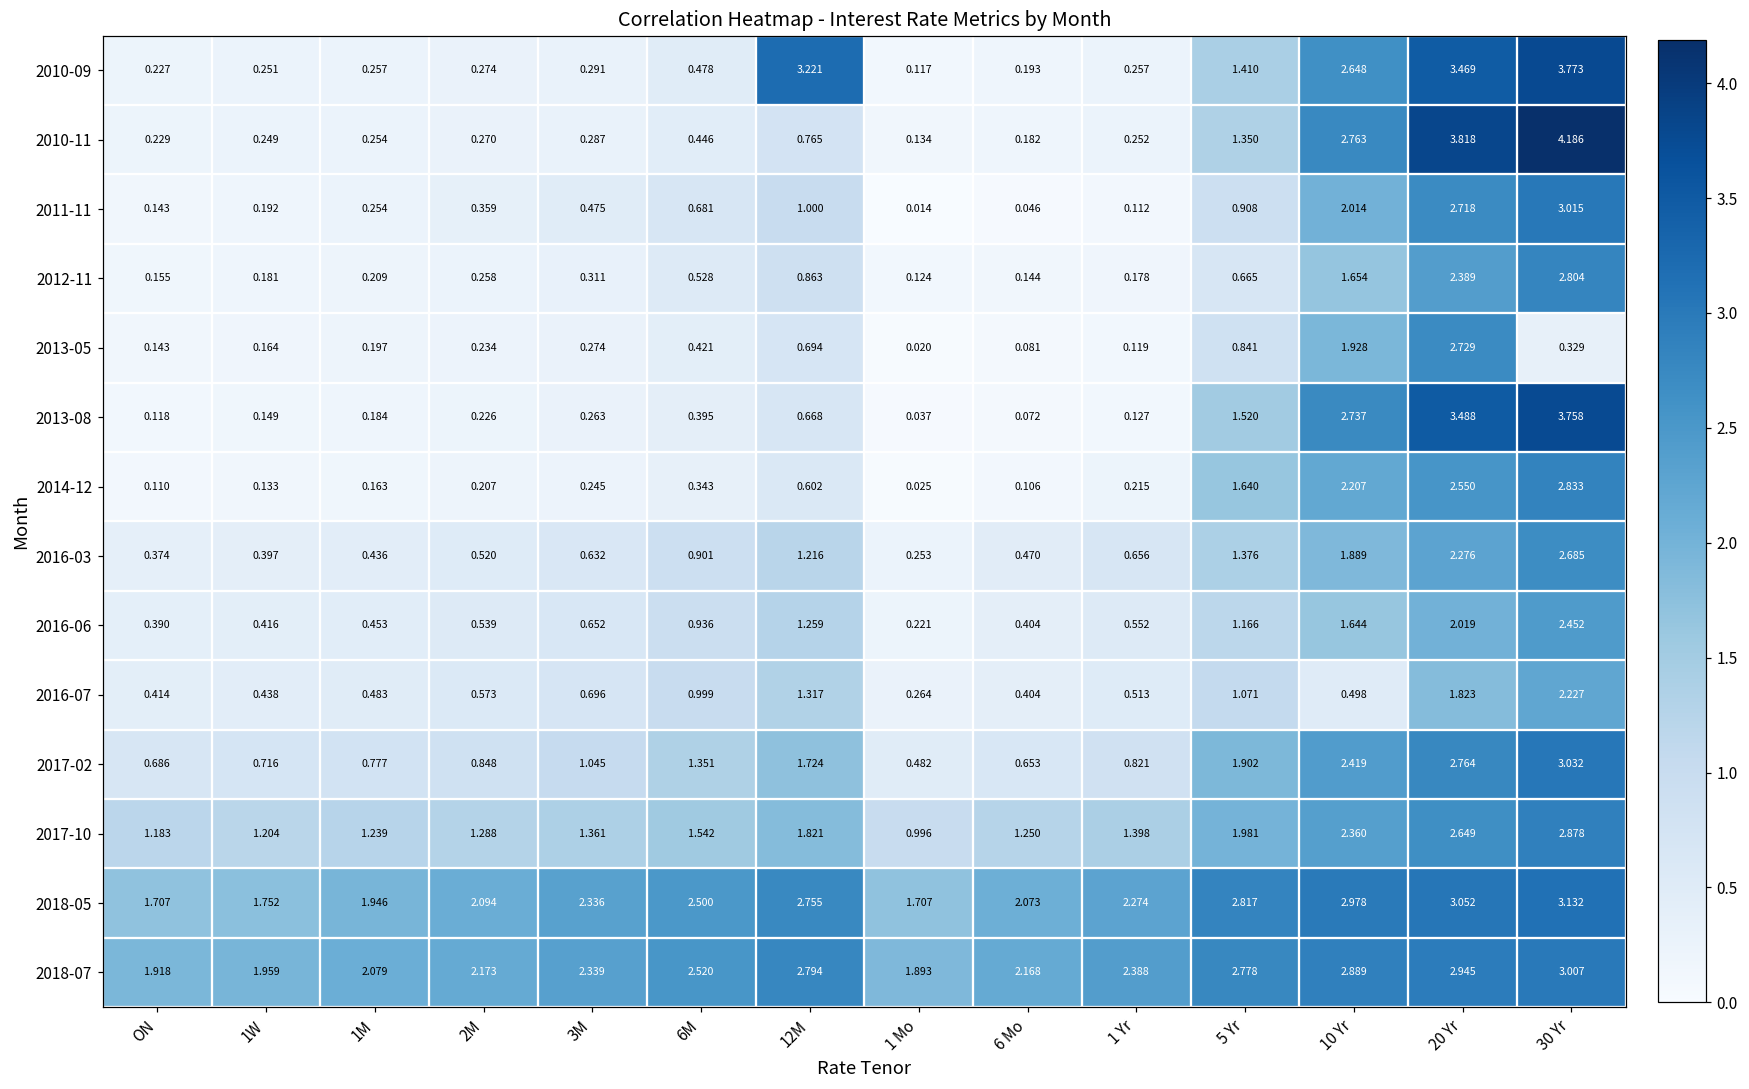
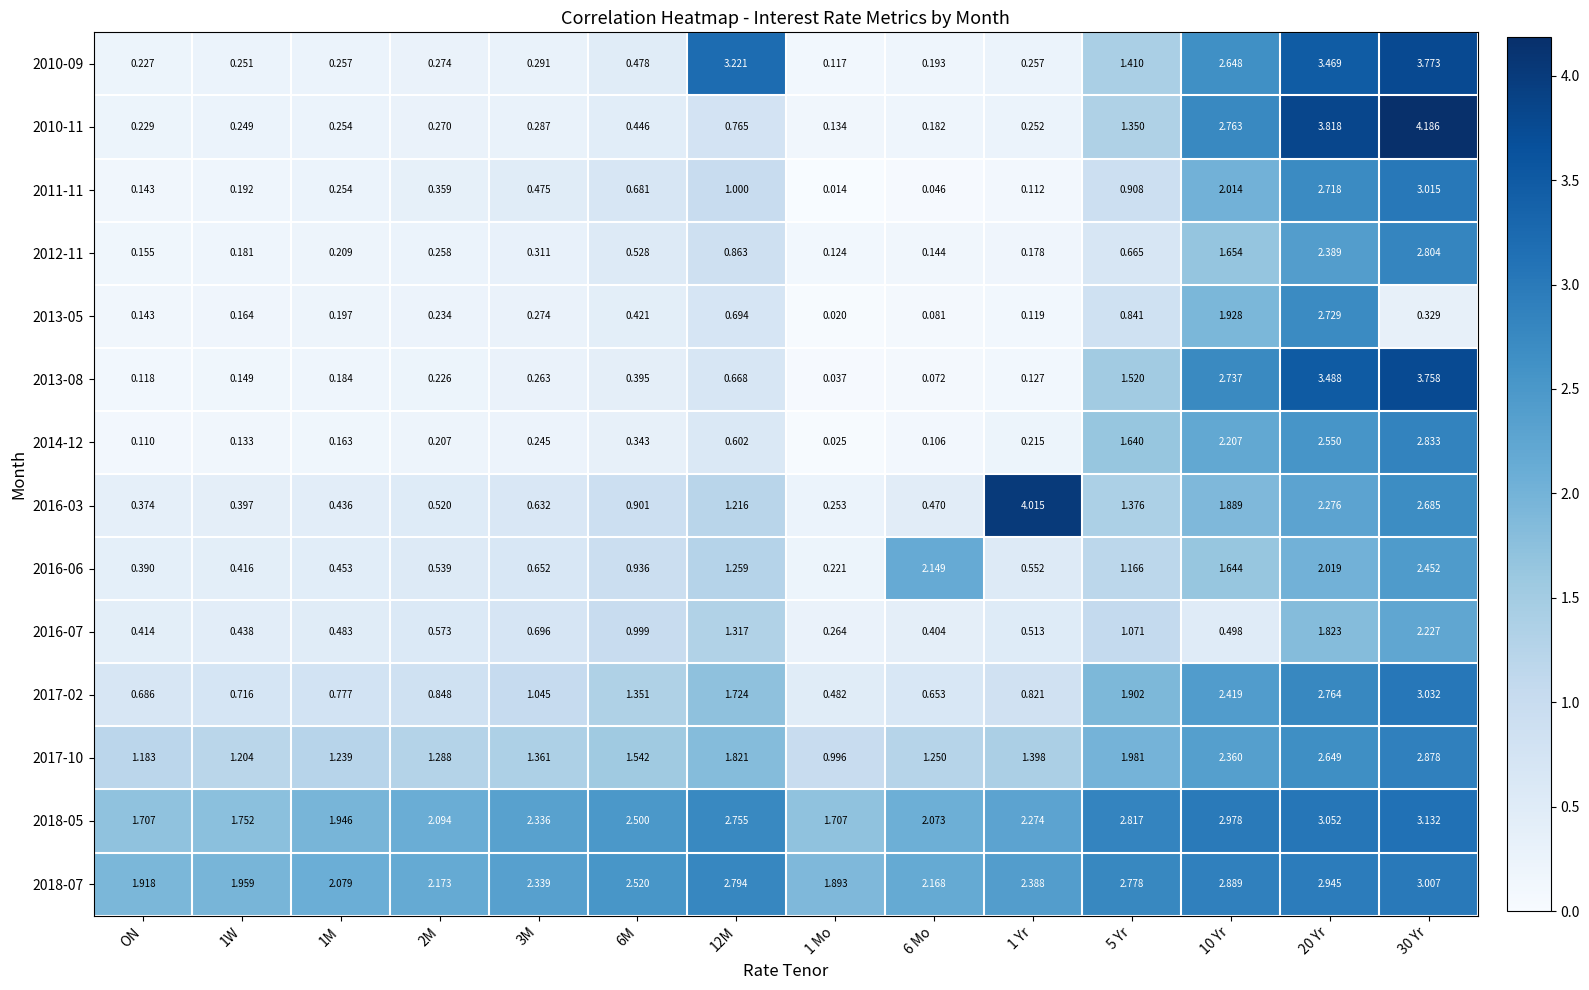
2016-03, 1 Yr: 0.656 -> 4.015
2016-06, 6 Mo: 0.404 -> 2.149
